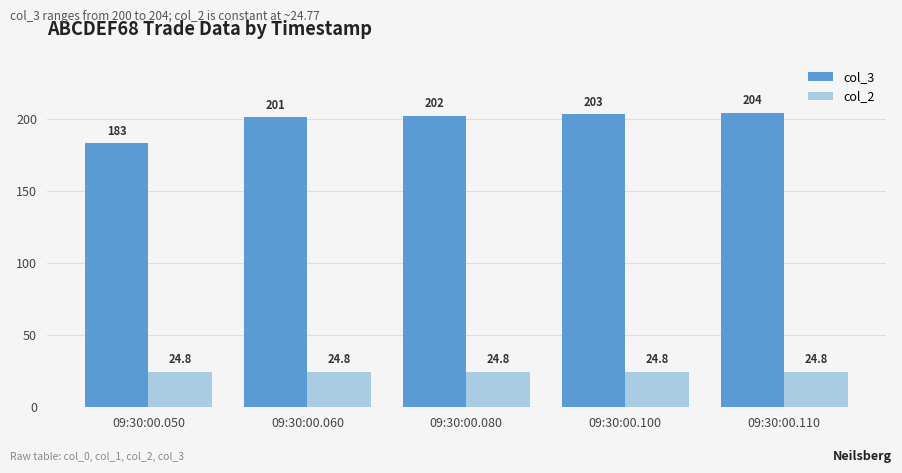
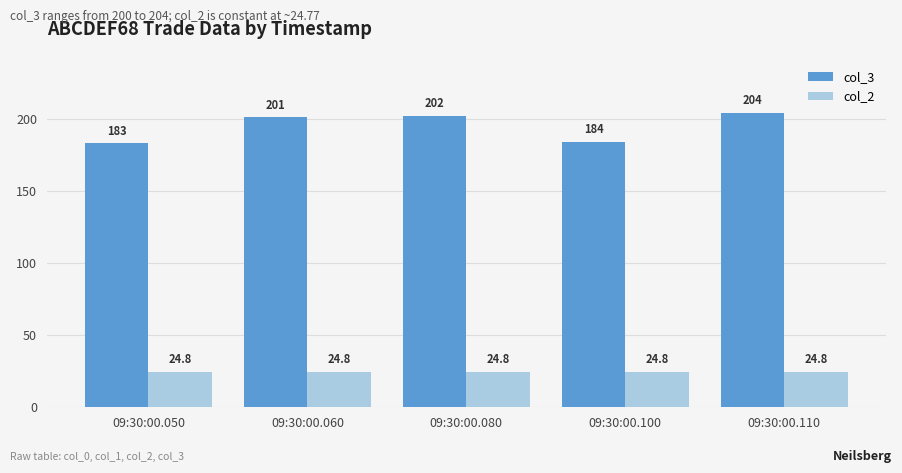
col_3, 09:30:00.100: 203 -> 184
